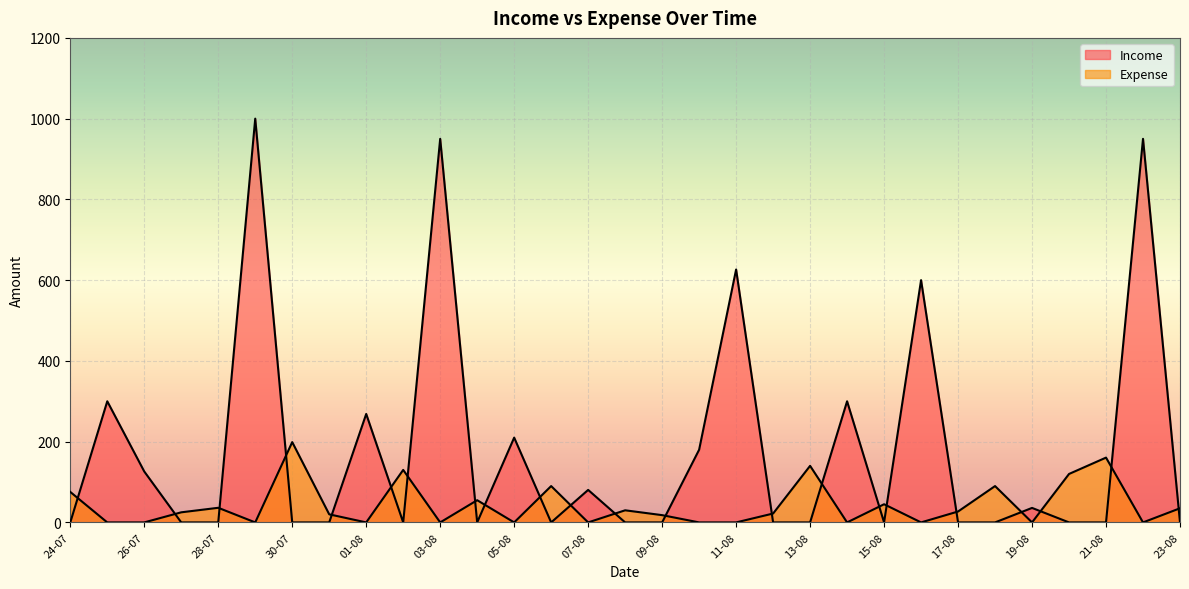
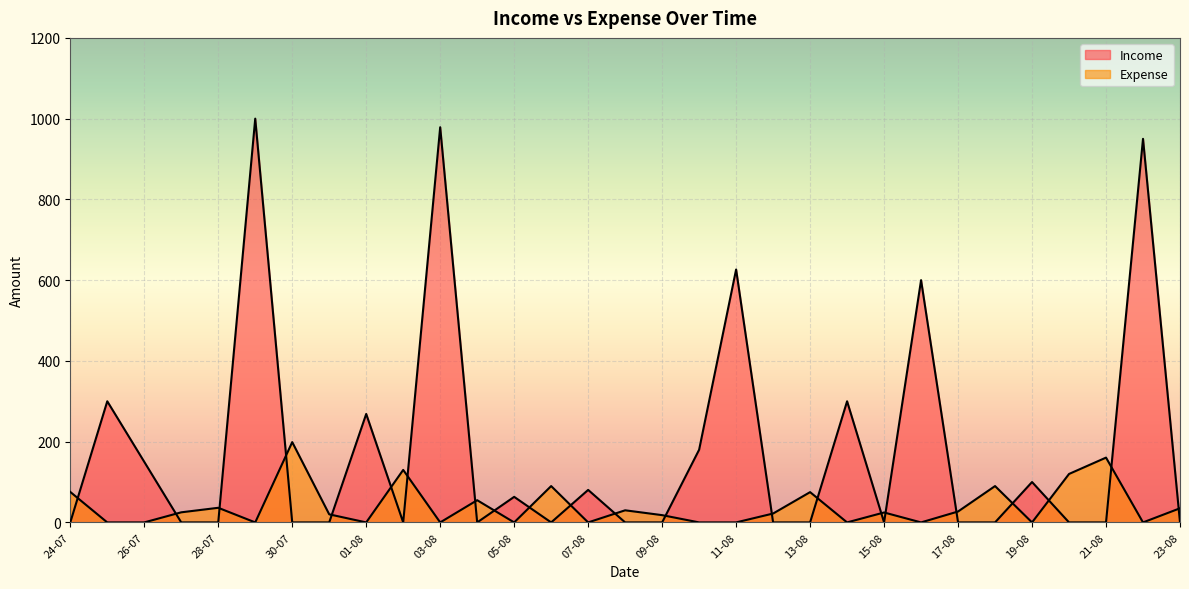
Income, 26-07: 130 -> 150
Income, 03-08: 950 -> 980
Income, 05-08: 210 -> 60
Expense, 13-08: 140 -> 80
Expense, 15-08: 50 -> 20
Income, 19-08: 40 -> 100
